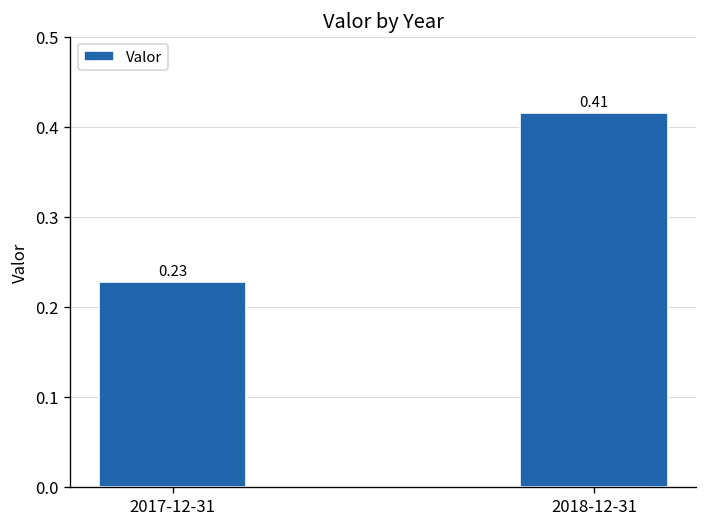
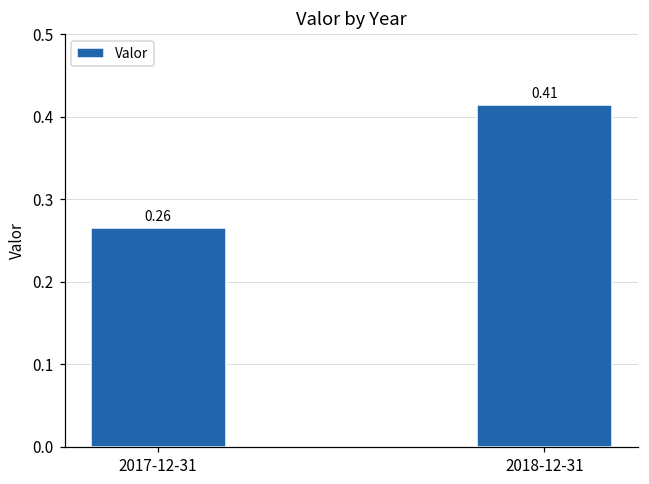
2017-12-31: 0.23 -> 0.26
